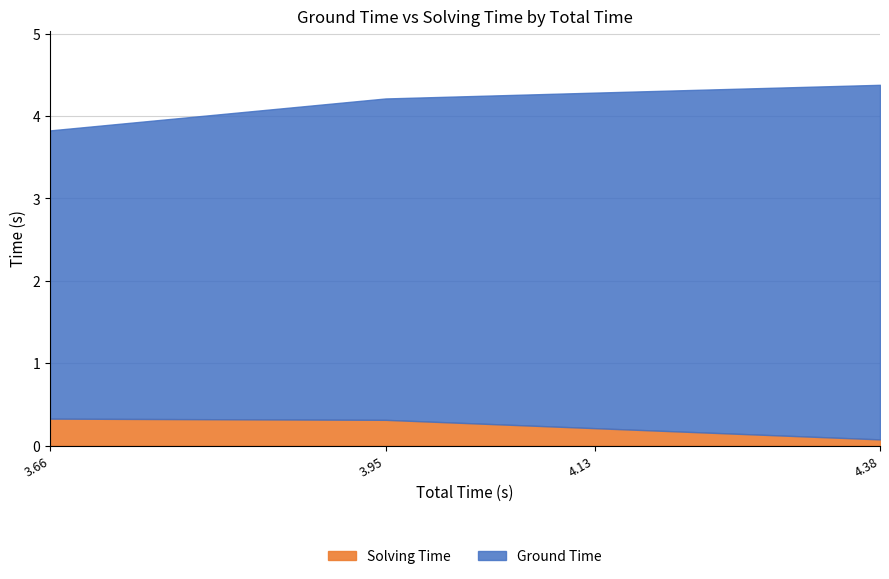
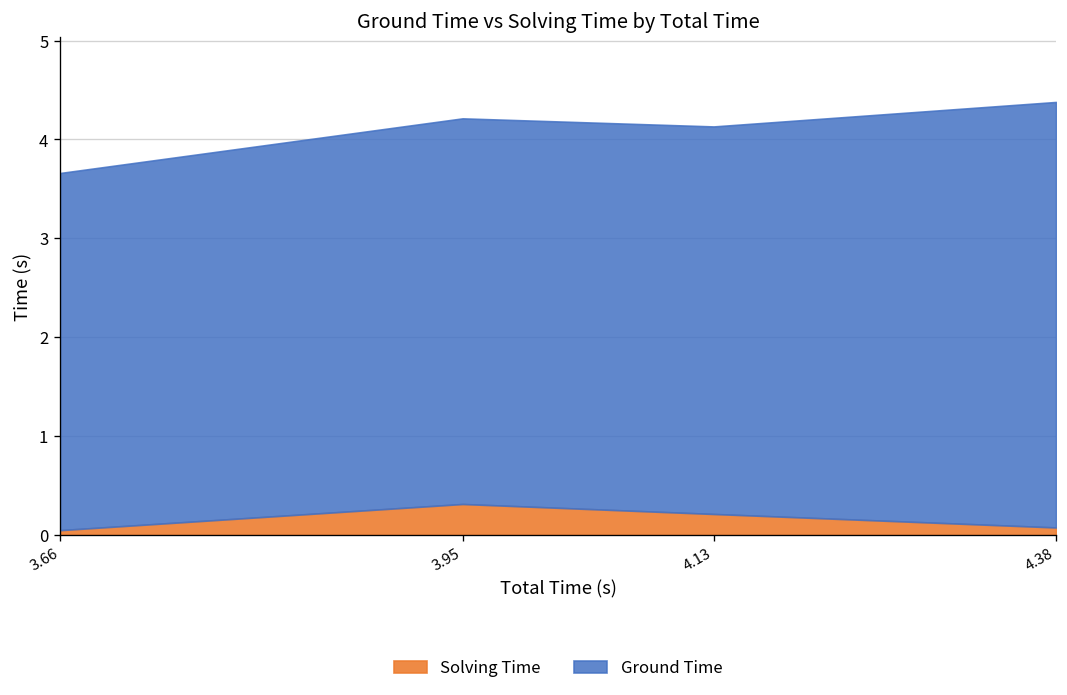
Solving Time, 3.66: 0.3 -> 0.0
Ground Time, 3.66: 3.5 -> 3.6
Ground Time, 4.13: 4.1 -> 3.9
